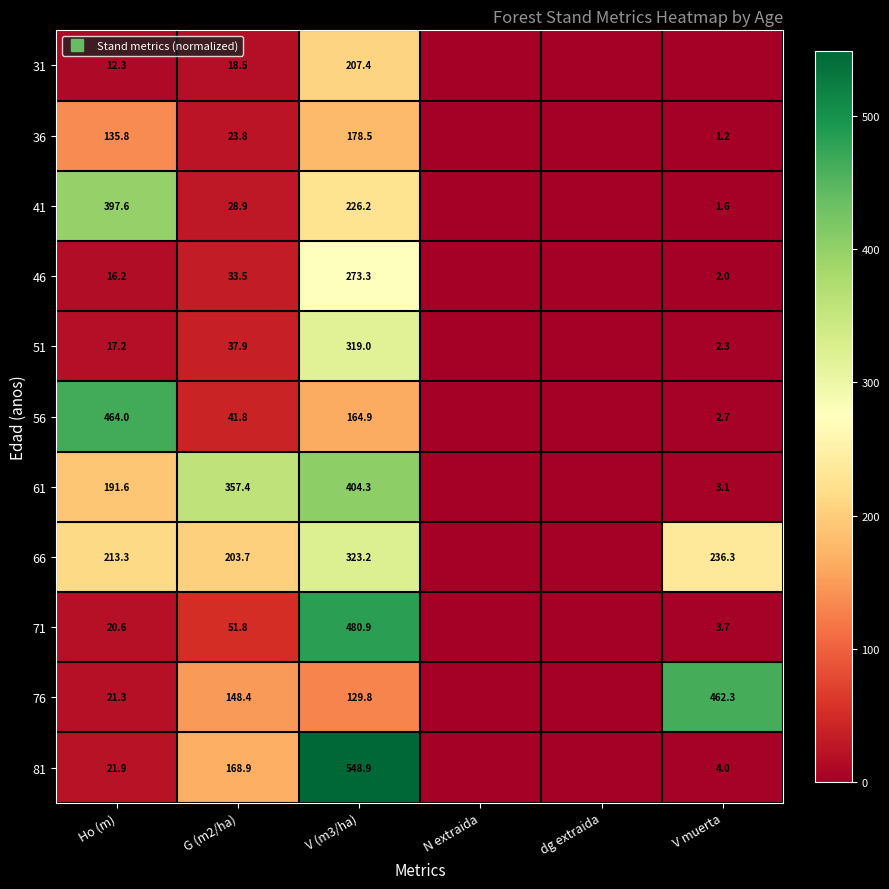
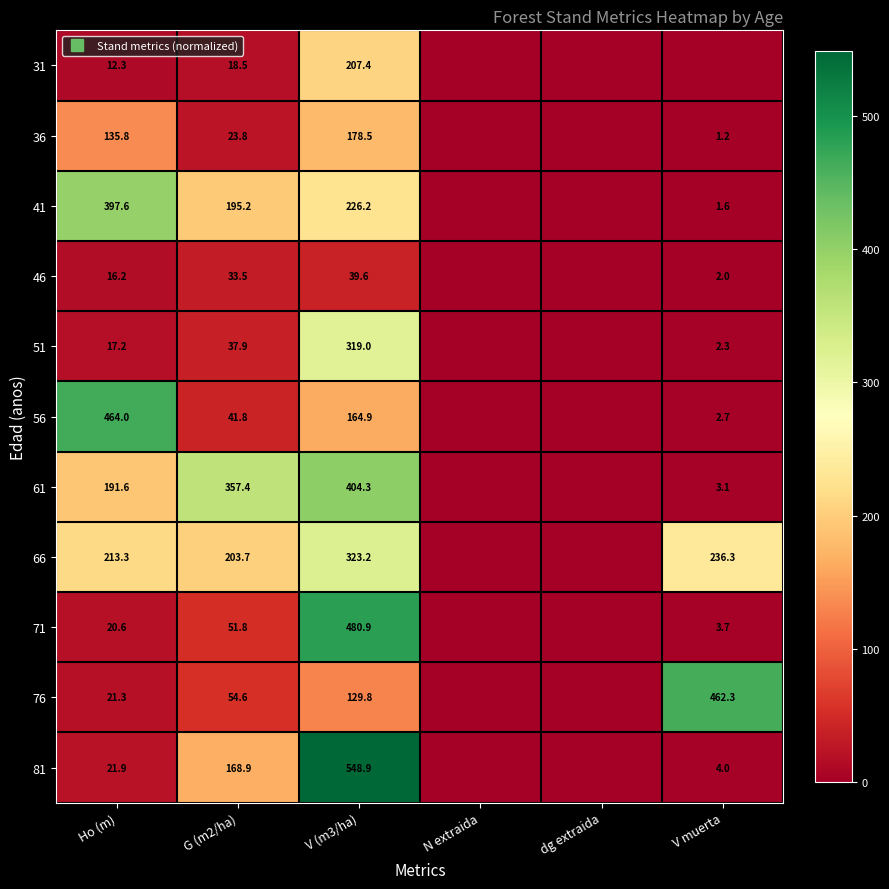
41, G (m2/ha): 28.9 -> 195.2
46, V (m3/ha): 273.3 -> 39.6
76, G (m2/ha): 148.4 -> 54.6
